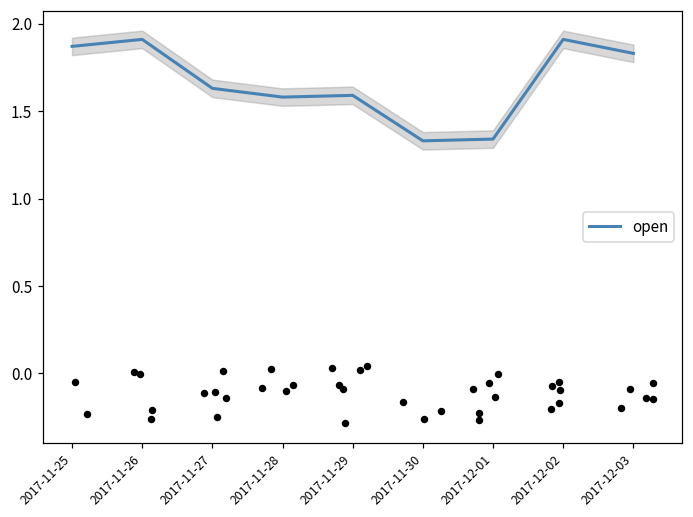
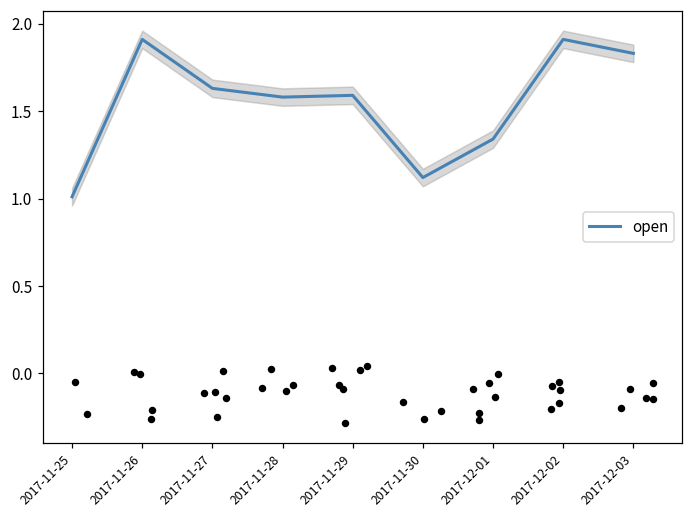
open, 2017-11-25: 1.87 -> 1.01
open, 2017-11-30: 1.33 -> 1.12
